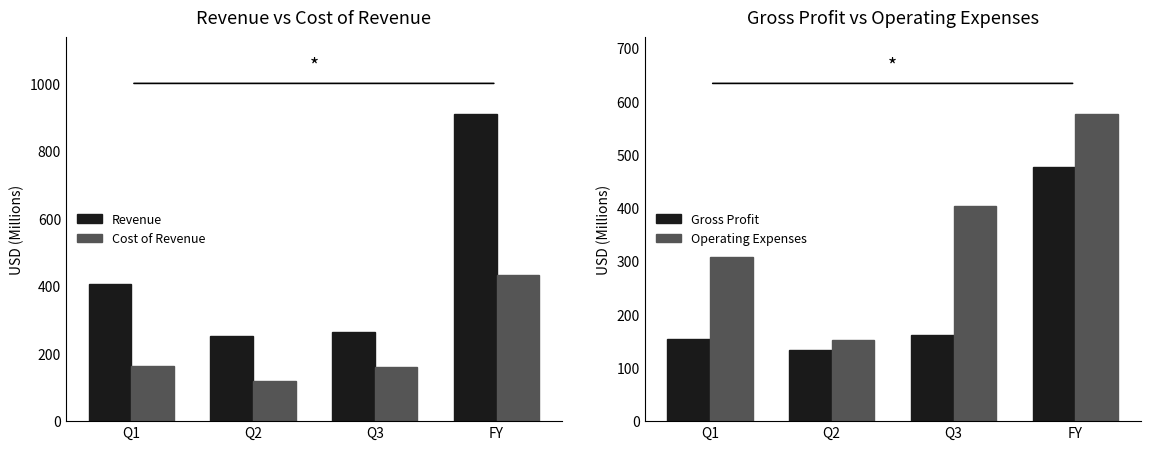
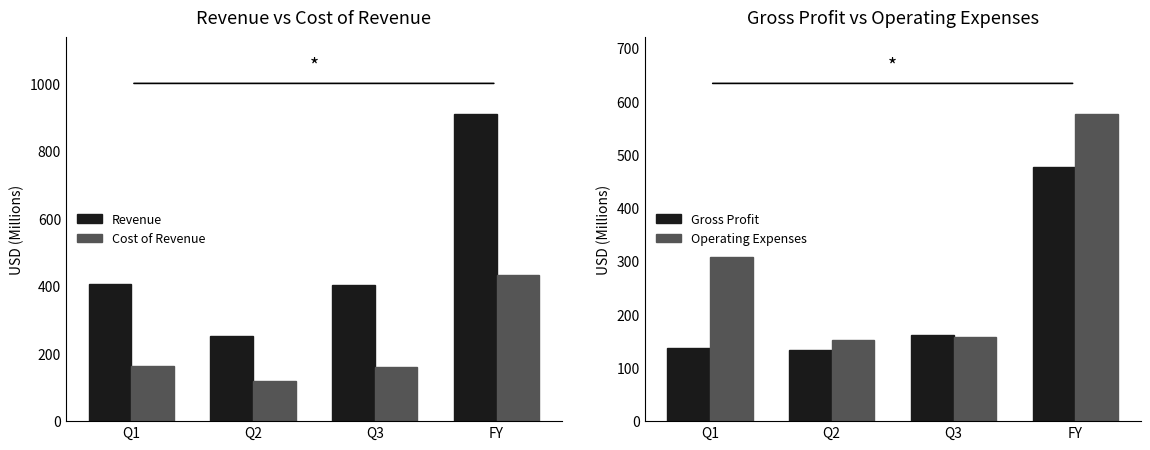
Revenue vs Cost of Revenue, Revenue, Q3: 260 -> 400
Gross Profit vs Operating Expenses, Gross Profit, Q1: 150 -> 140
Gross Profit vs Operating Expenses, Operating Expenses, Q3: 400 -> 160
